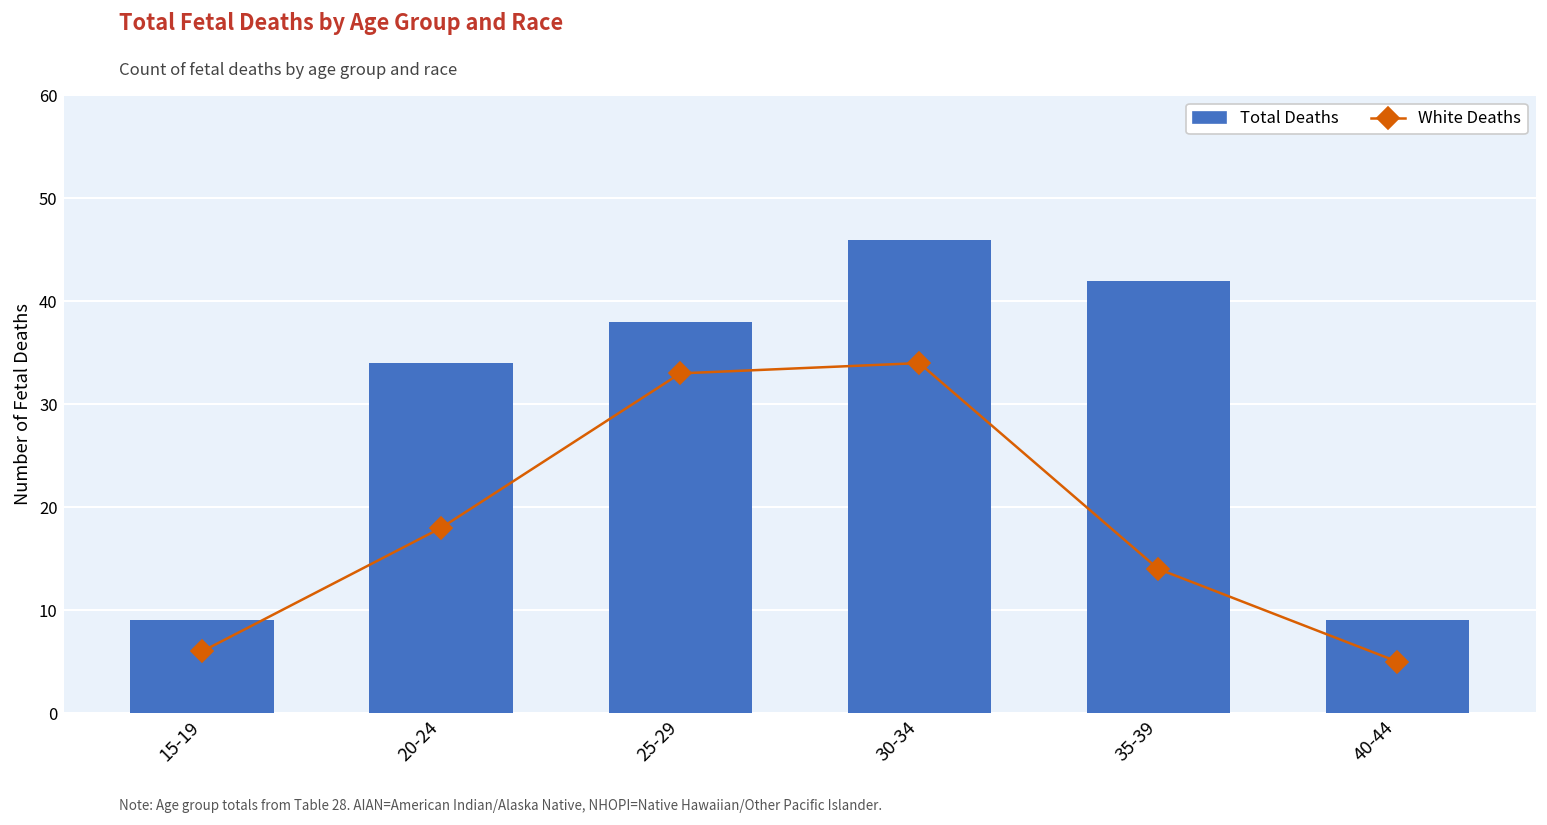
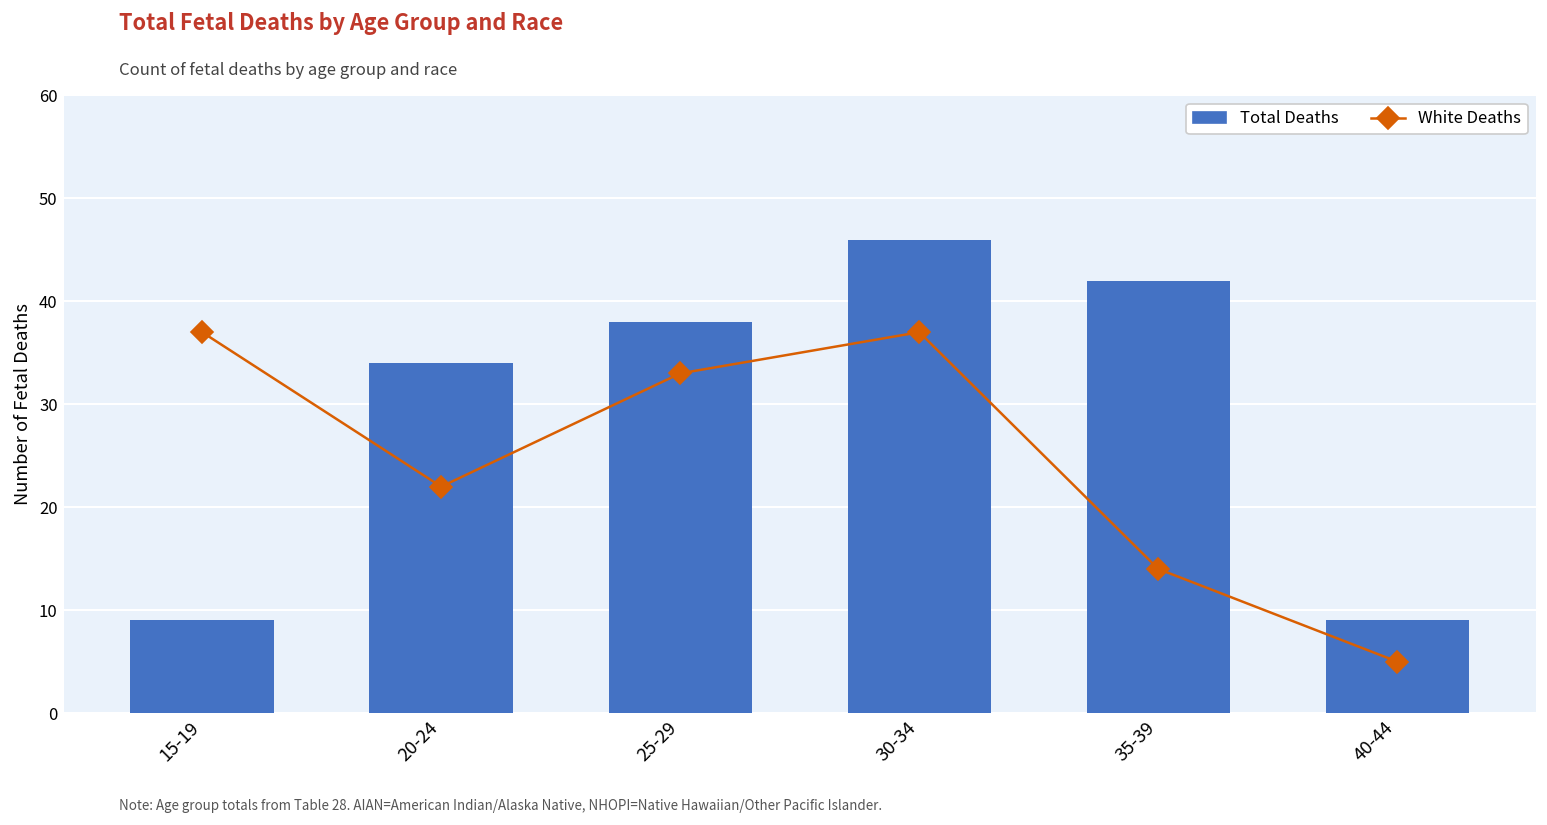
White Deaths, 15-19: 6 -> 37
White Deaths, 20-24: 18 -> 22
White Deaths, 30-34: 34 -> 37
